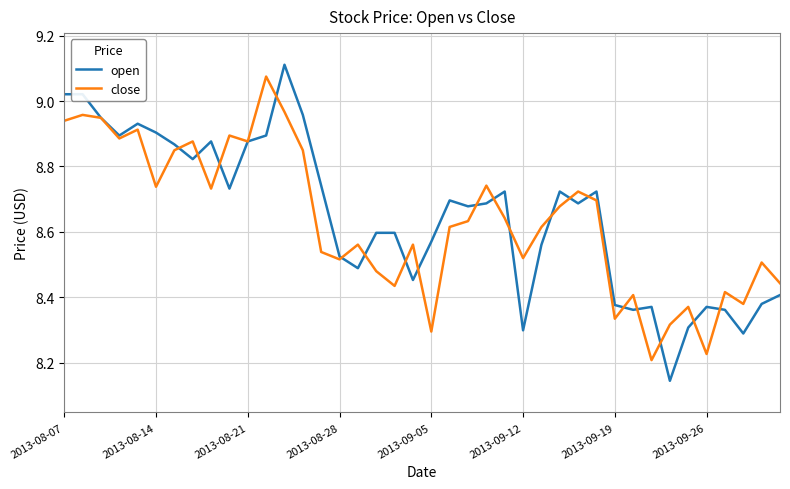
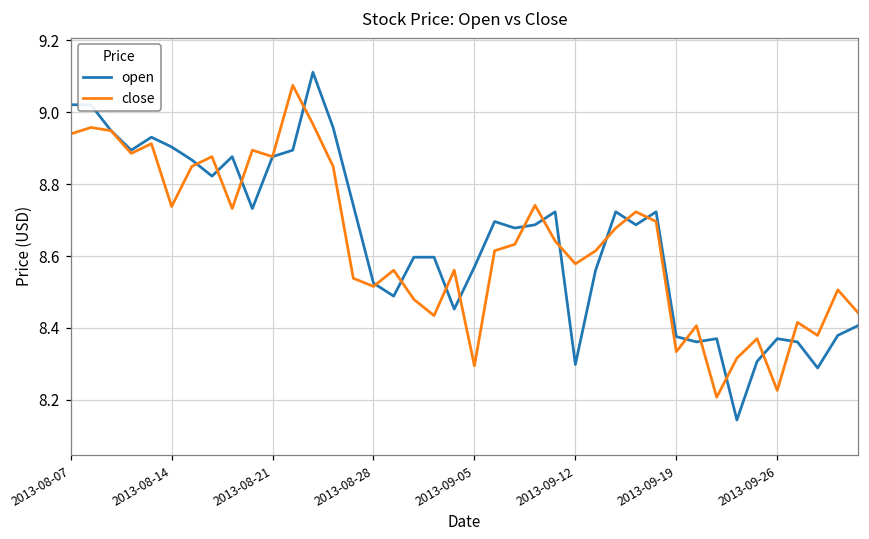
close, 2013-09-12: 8.52 -> 8.58
